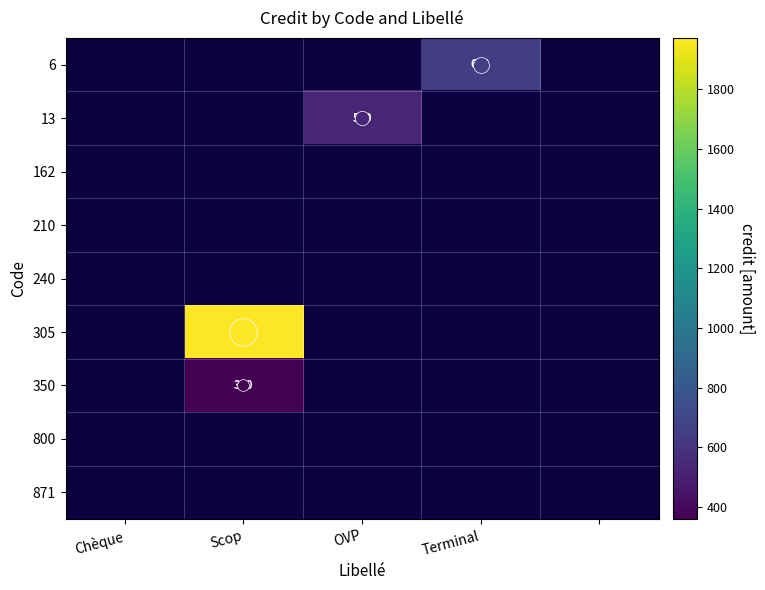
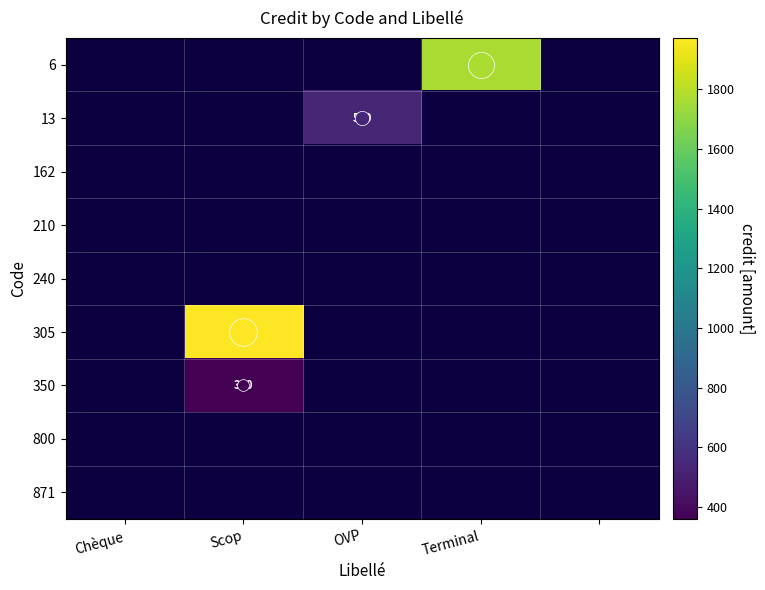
6, Terminal: 652 -> 1768
